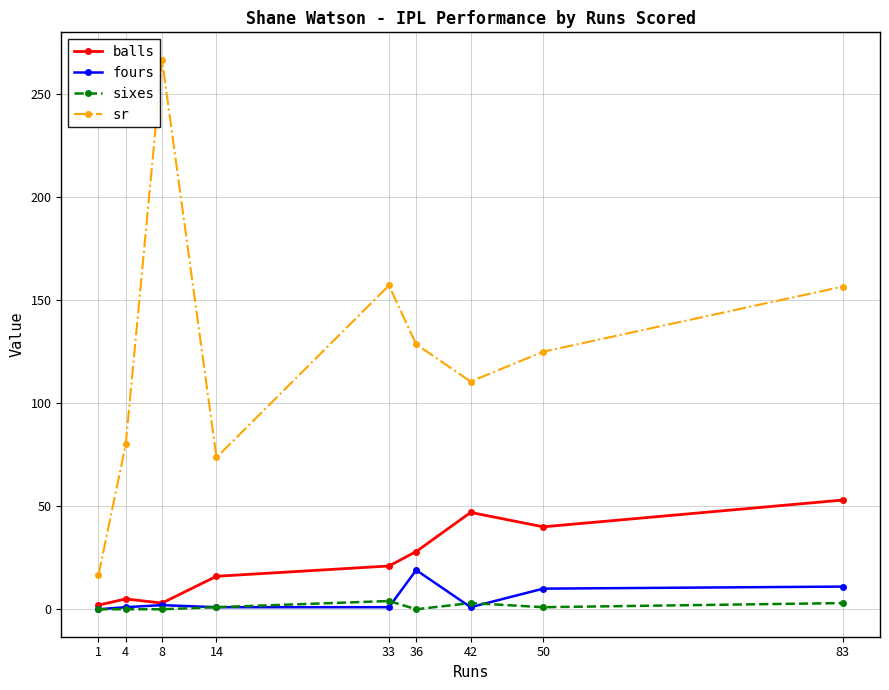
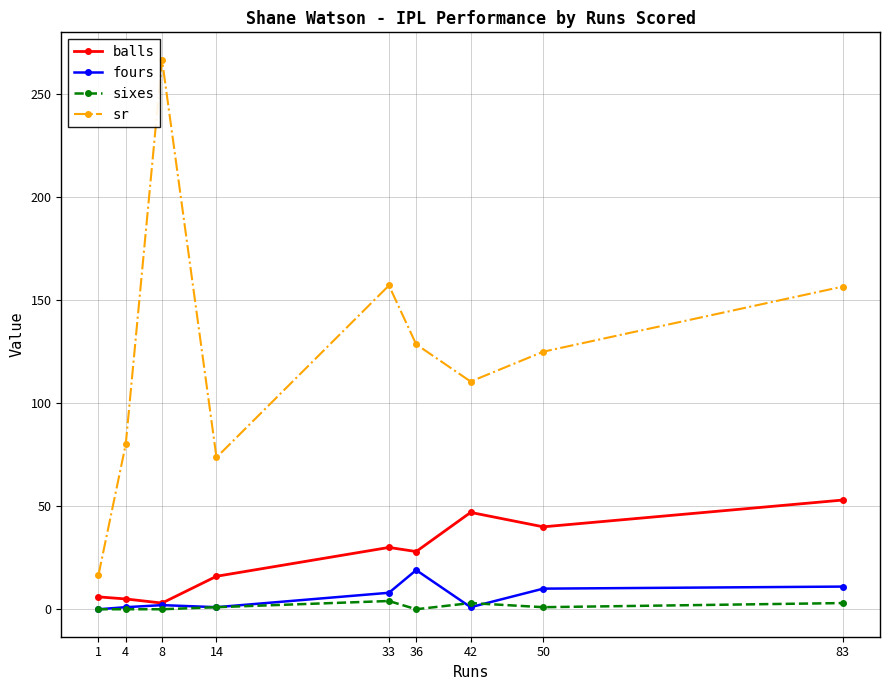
balls, 1: 2 -> 6
balls, 33: 21 -> 30
fours, 33: 1 -> 8
